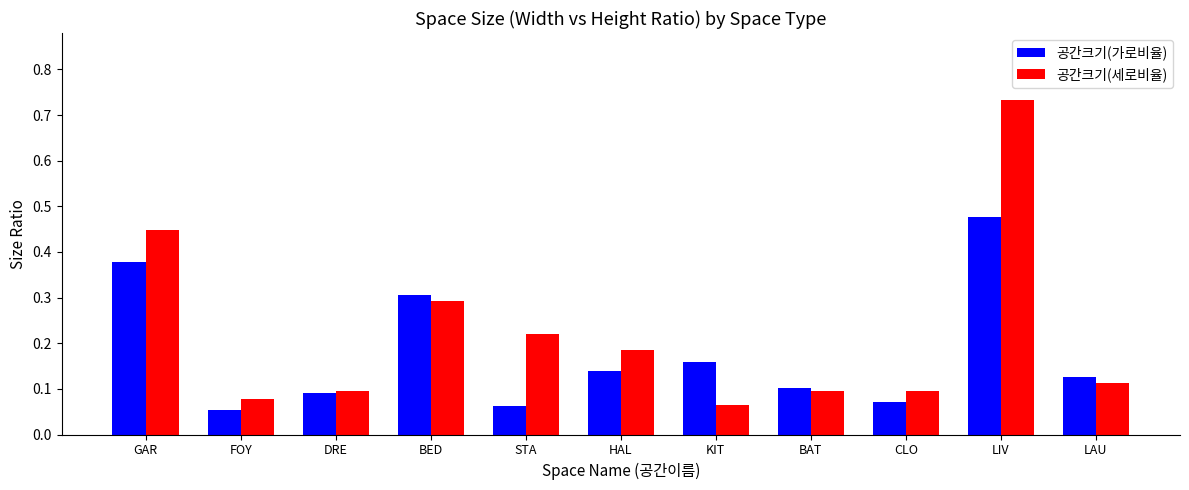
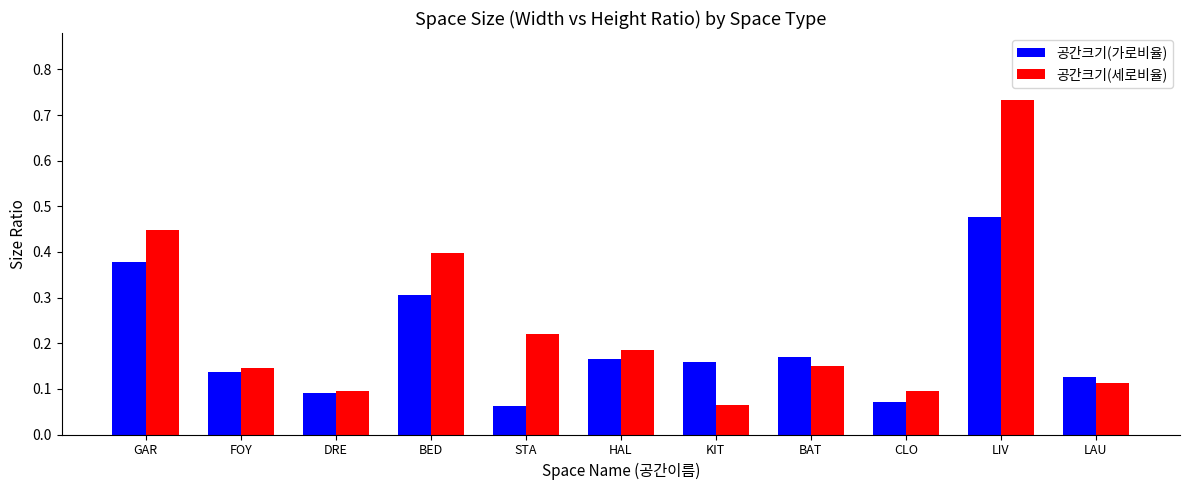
공간크기(가로비율), FOY: 0.05 -> 0.14
공간크기(세로비율), FOY: 0.08 -> 0.15
공간크기(세로비율), BED: 0.29 -> 0.40
공간크기(가로비율), HAL: 0.14 -> 0.16
공간크기(가로비율), BAT: 0.10 -> 0.17
공간크기(세로비율), BAT: 0.09 -> 0.15
